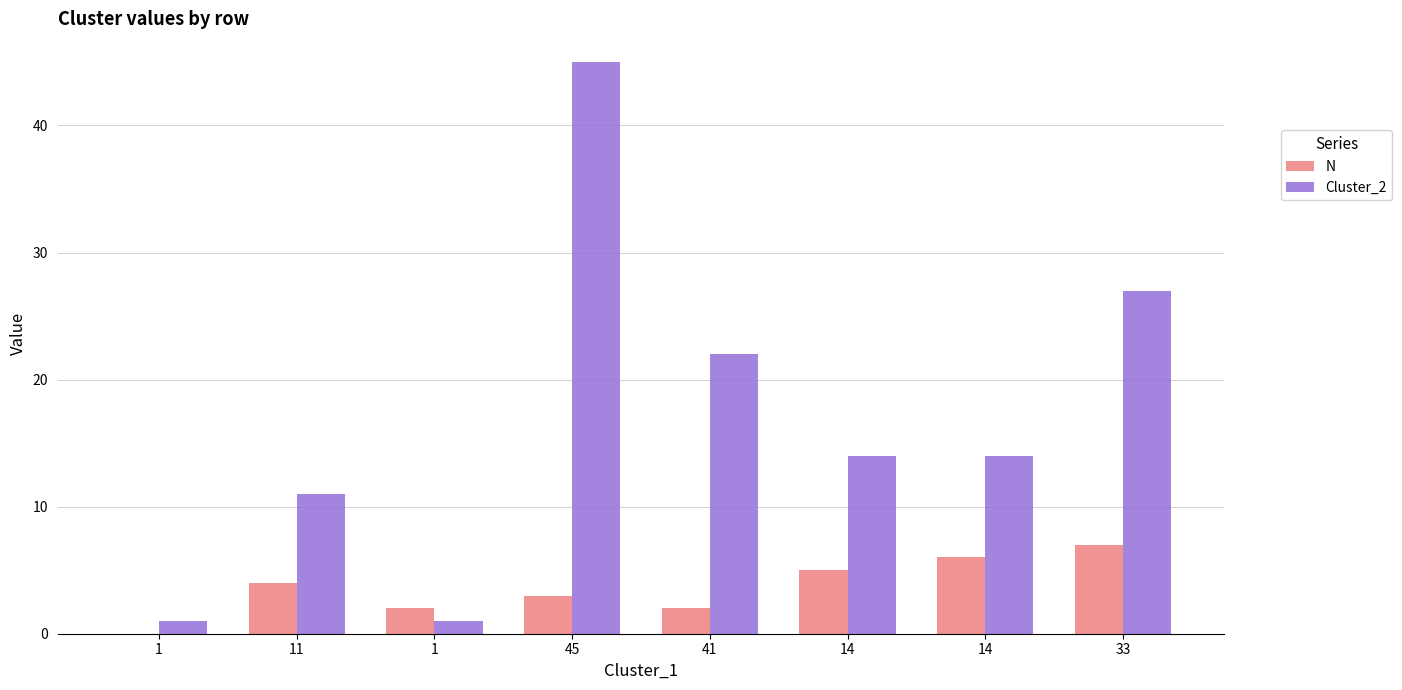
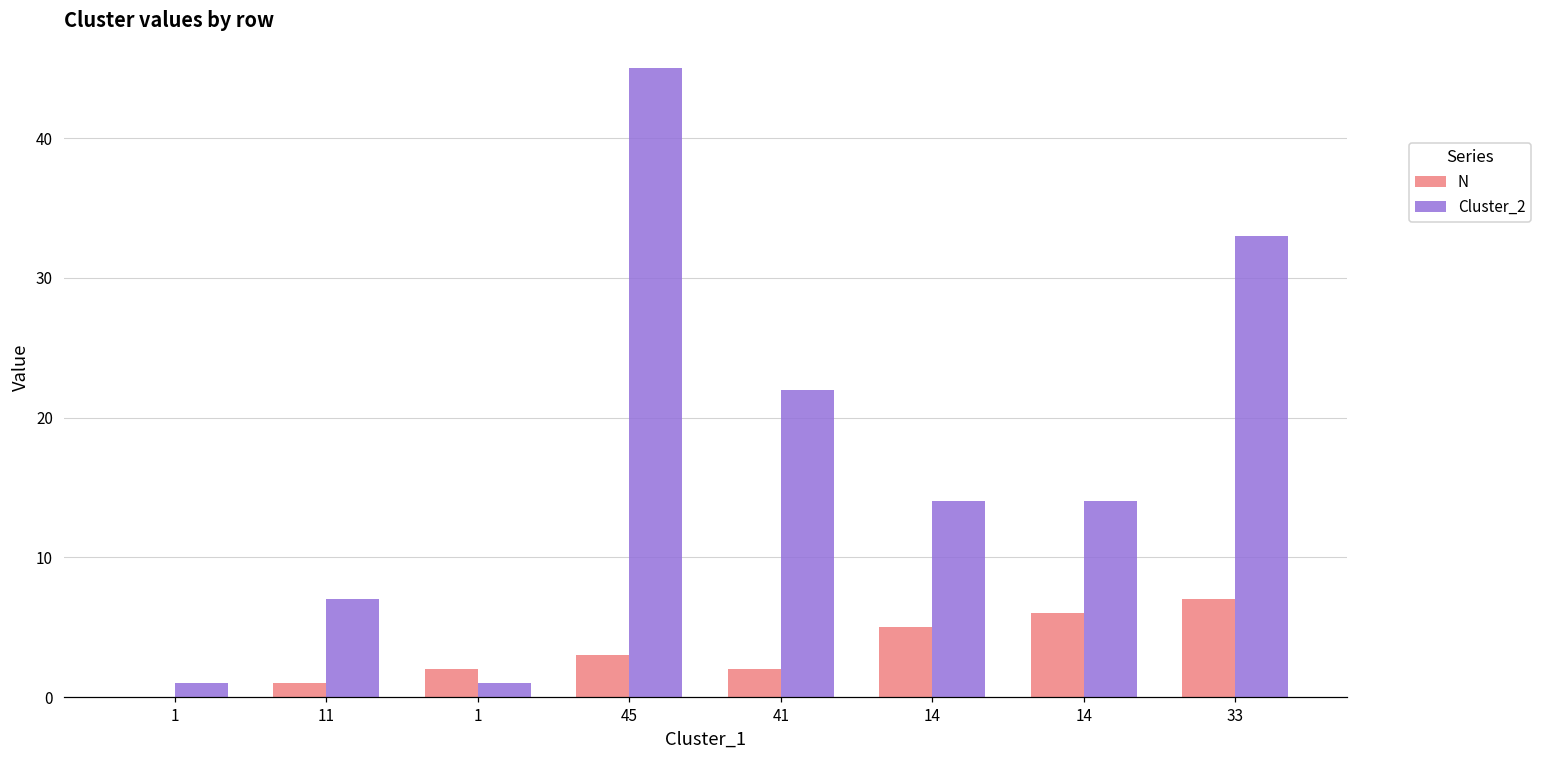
N, 11: 4 -> 1
Cluster_2, 11: 11 -> 7
Cluster_2, 33: 27 -> 33
